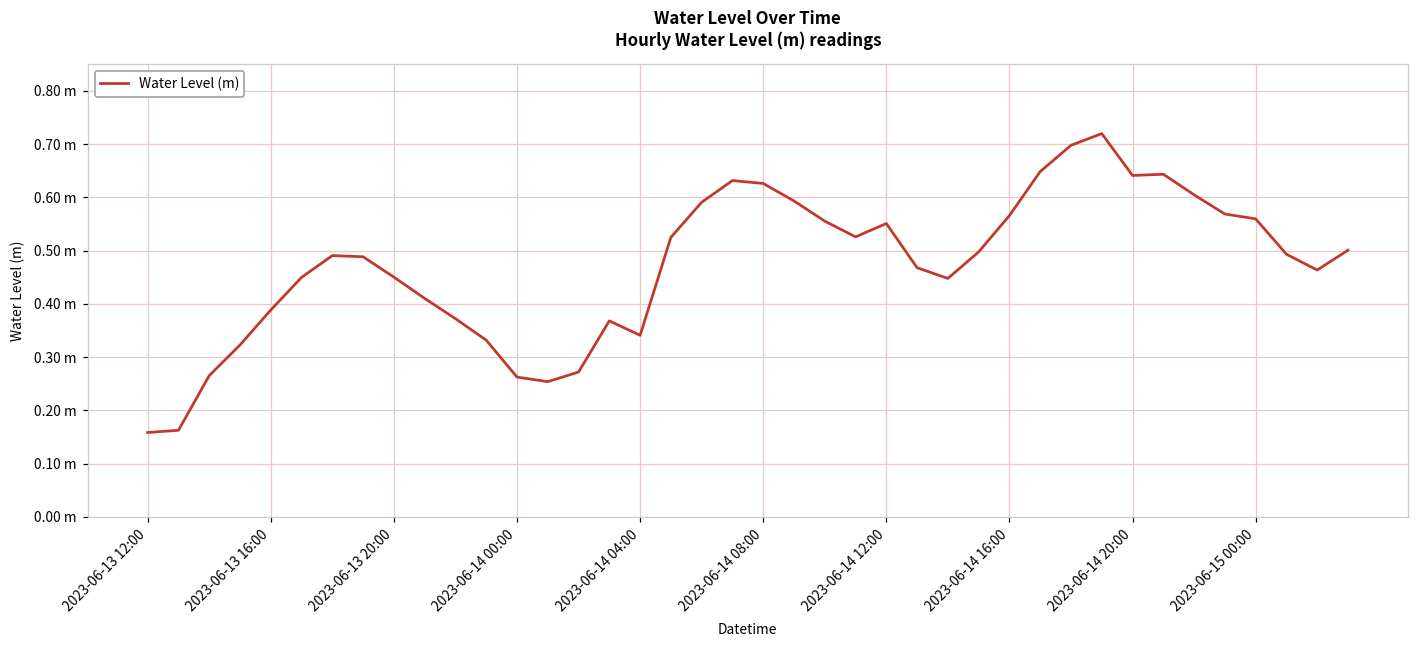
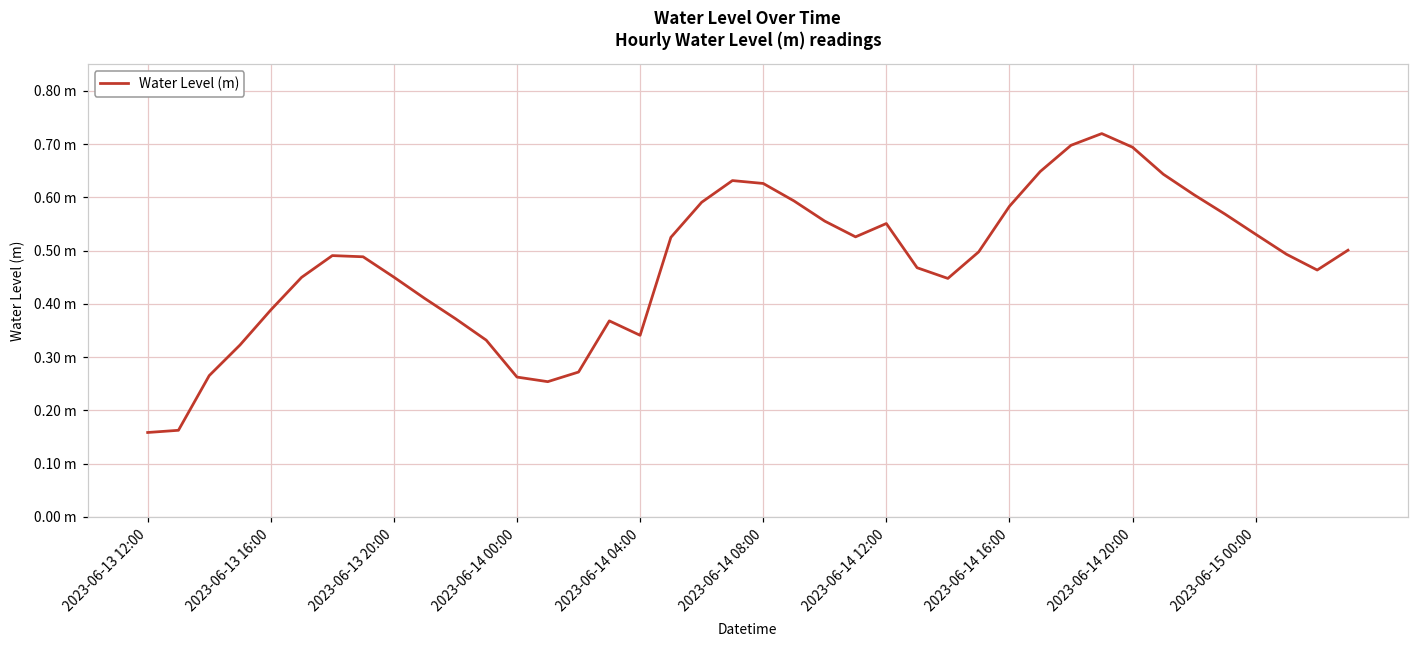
2023-06-14 16:00: 0.57 m -> 0.58 m
2023-06-14 20:00: 0.64 m -> 0.69 m
2023-06-15 00:00: 0.56 m -> 0.53 m
